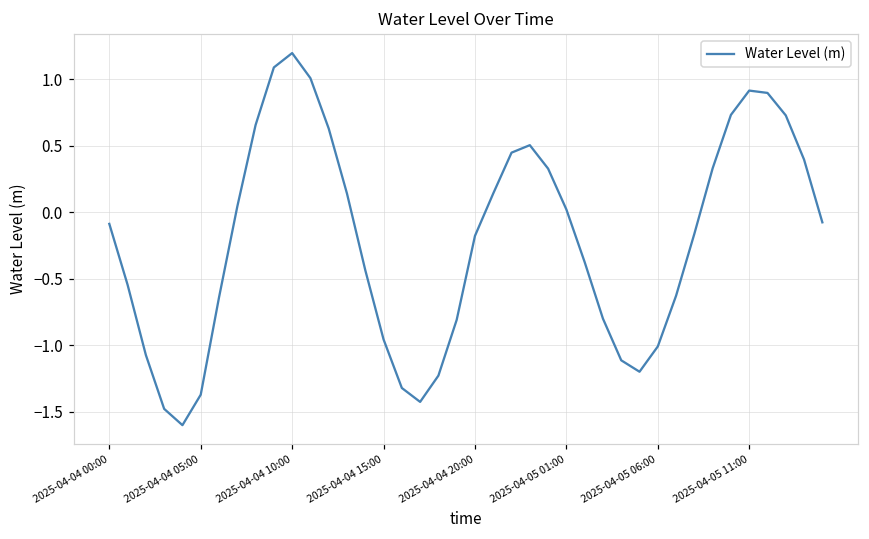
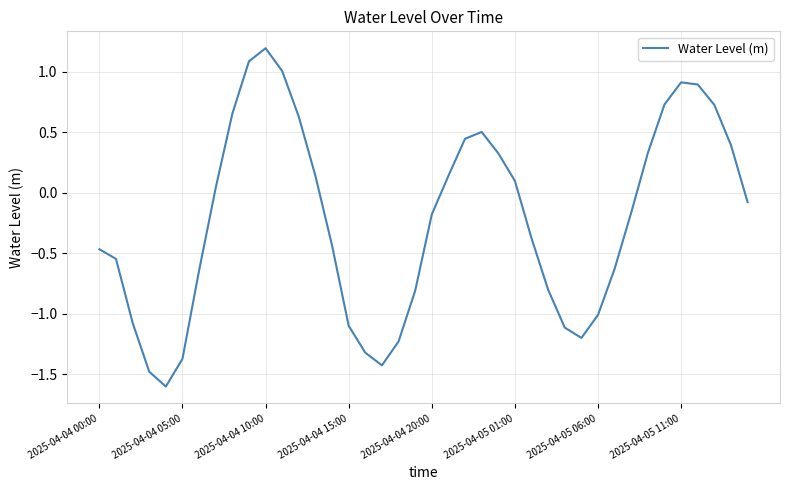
2025-04-04 00:00: -0.09 -> -0.46
2025-04-04 15:00: -0.96 -> -1.10
2025-04-05 01:00: 0.02 -> 0.10
